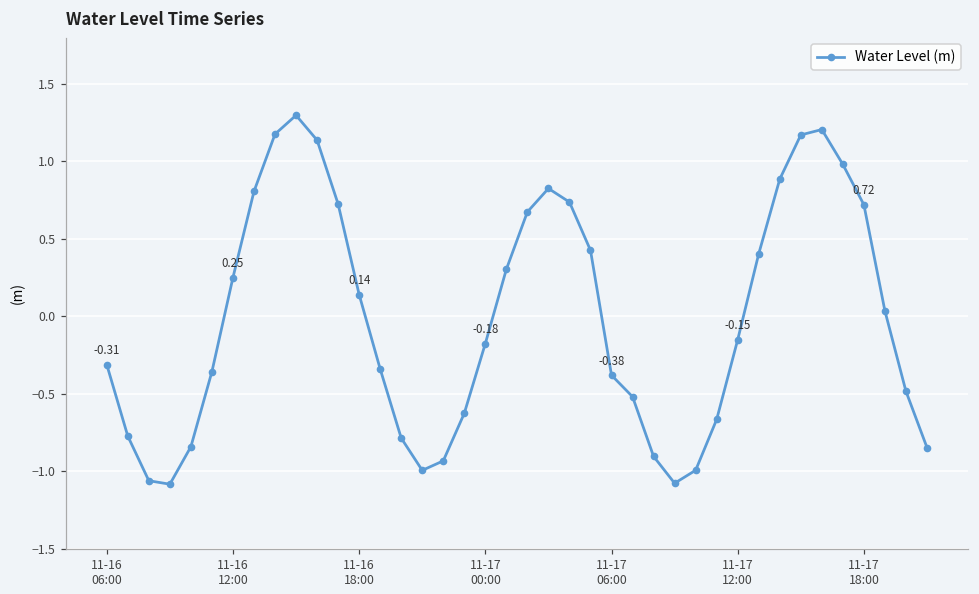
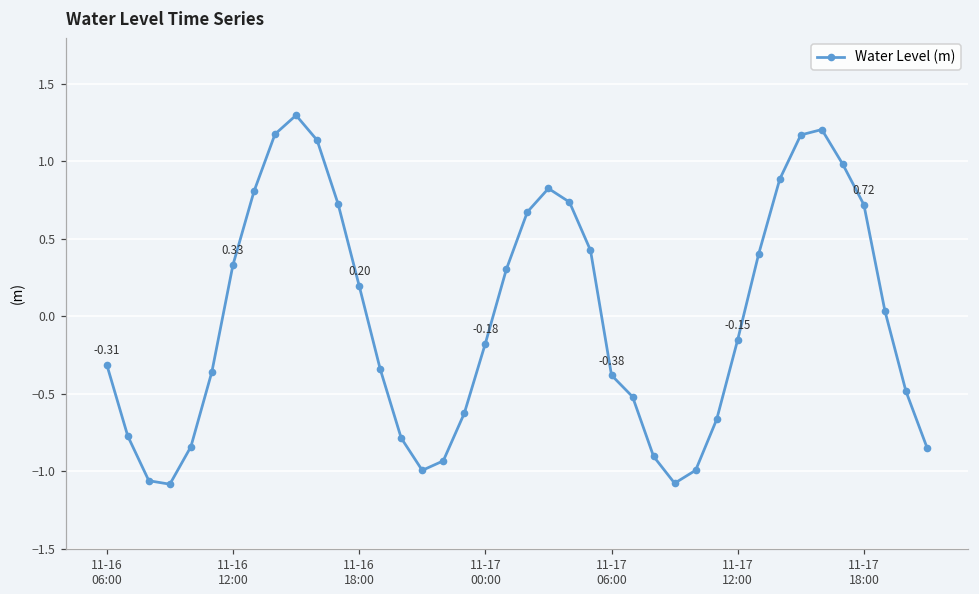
11-16 12:00: 0.25 -> 0.33
11-16 18:00: 0.14 -> 0.20
